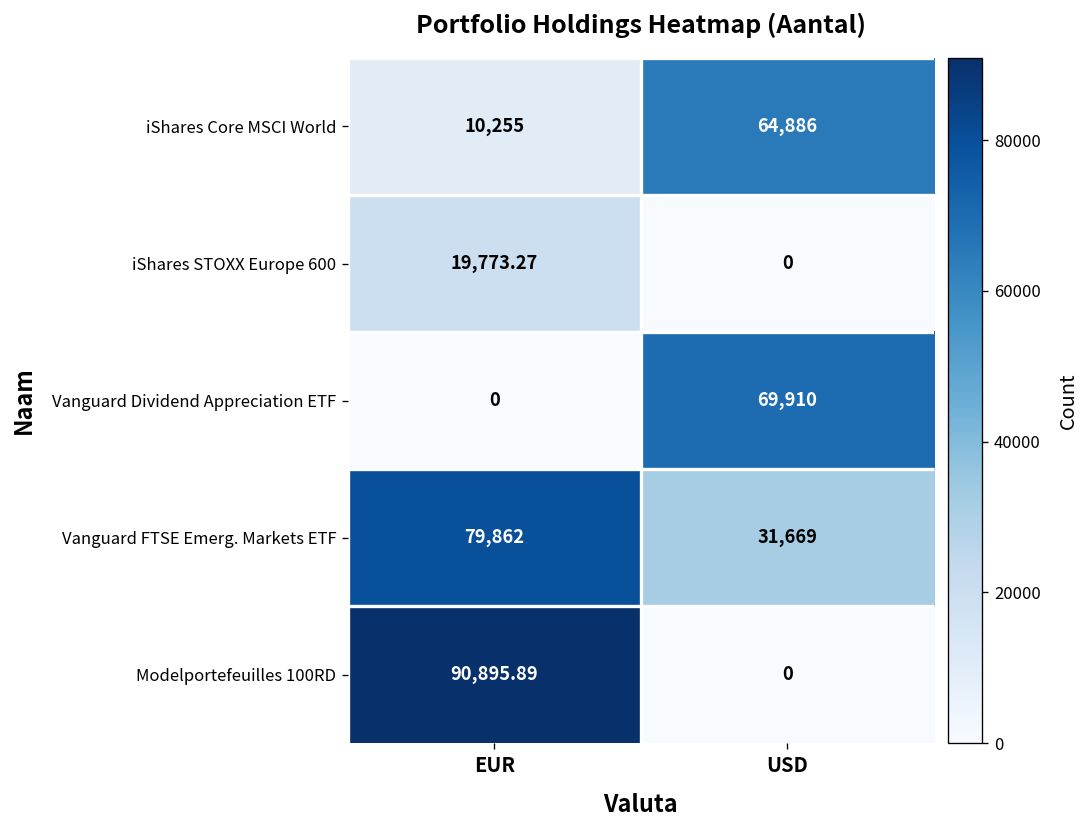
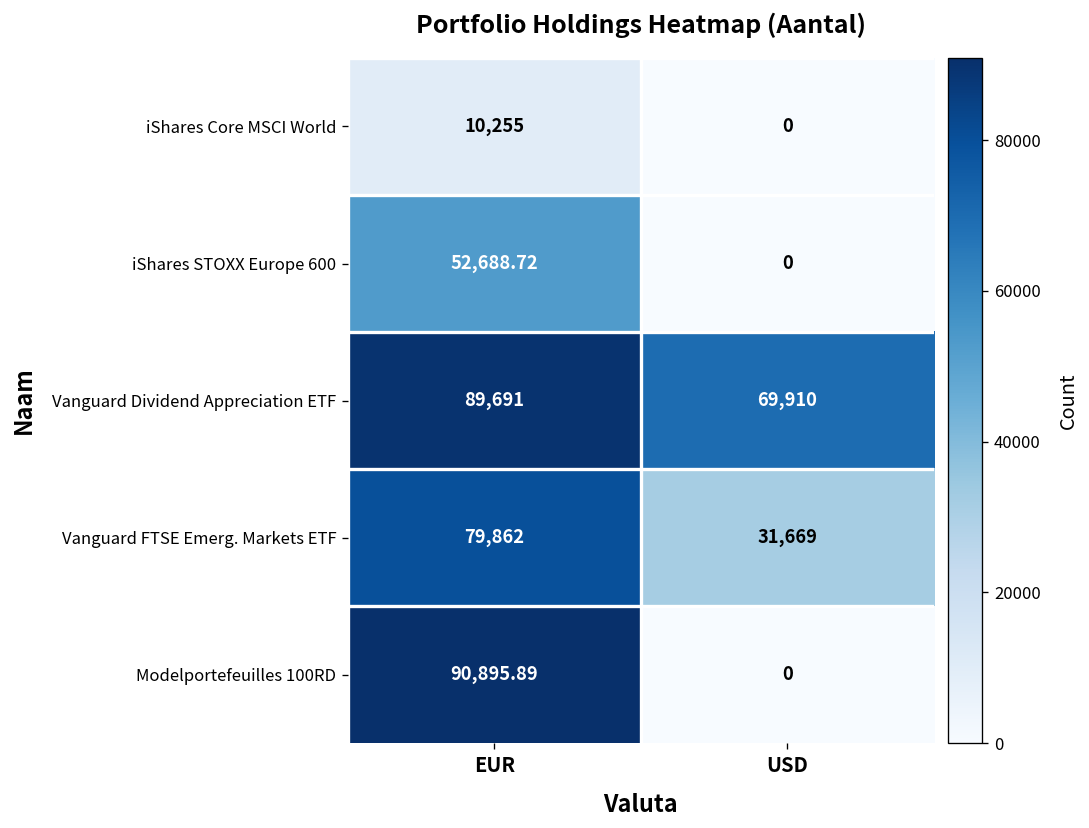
iShares Core MSCI World, USD: 64,886 -> 0
iShares STOXX Europe 600, EUR: 19,773.27 -> 52,688.72
Vanguard Dividend Appreciation ETF, EUR: 0 -> 89,691
